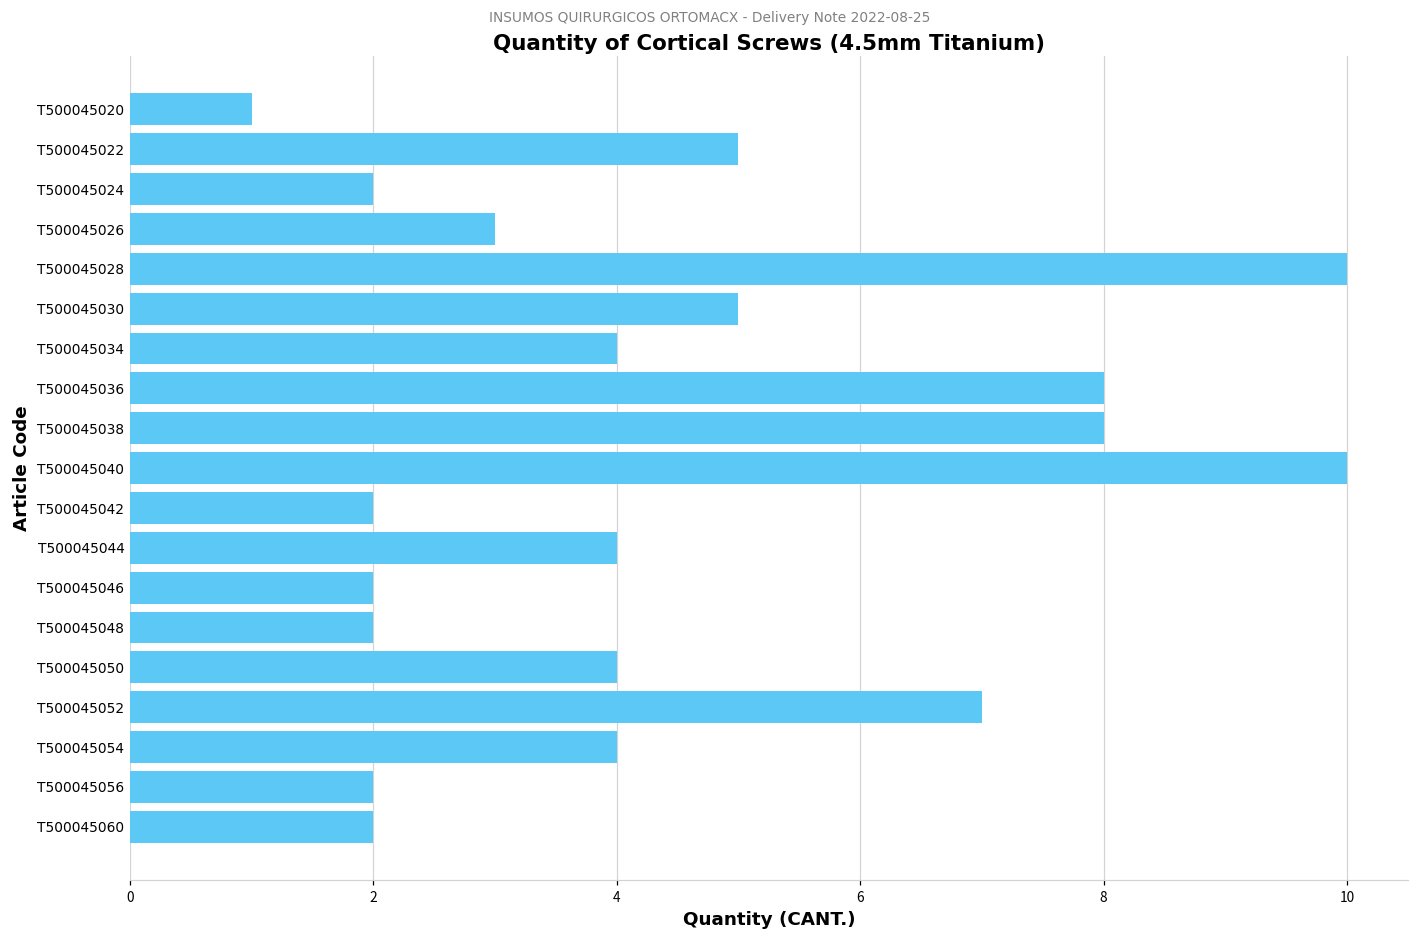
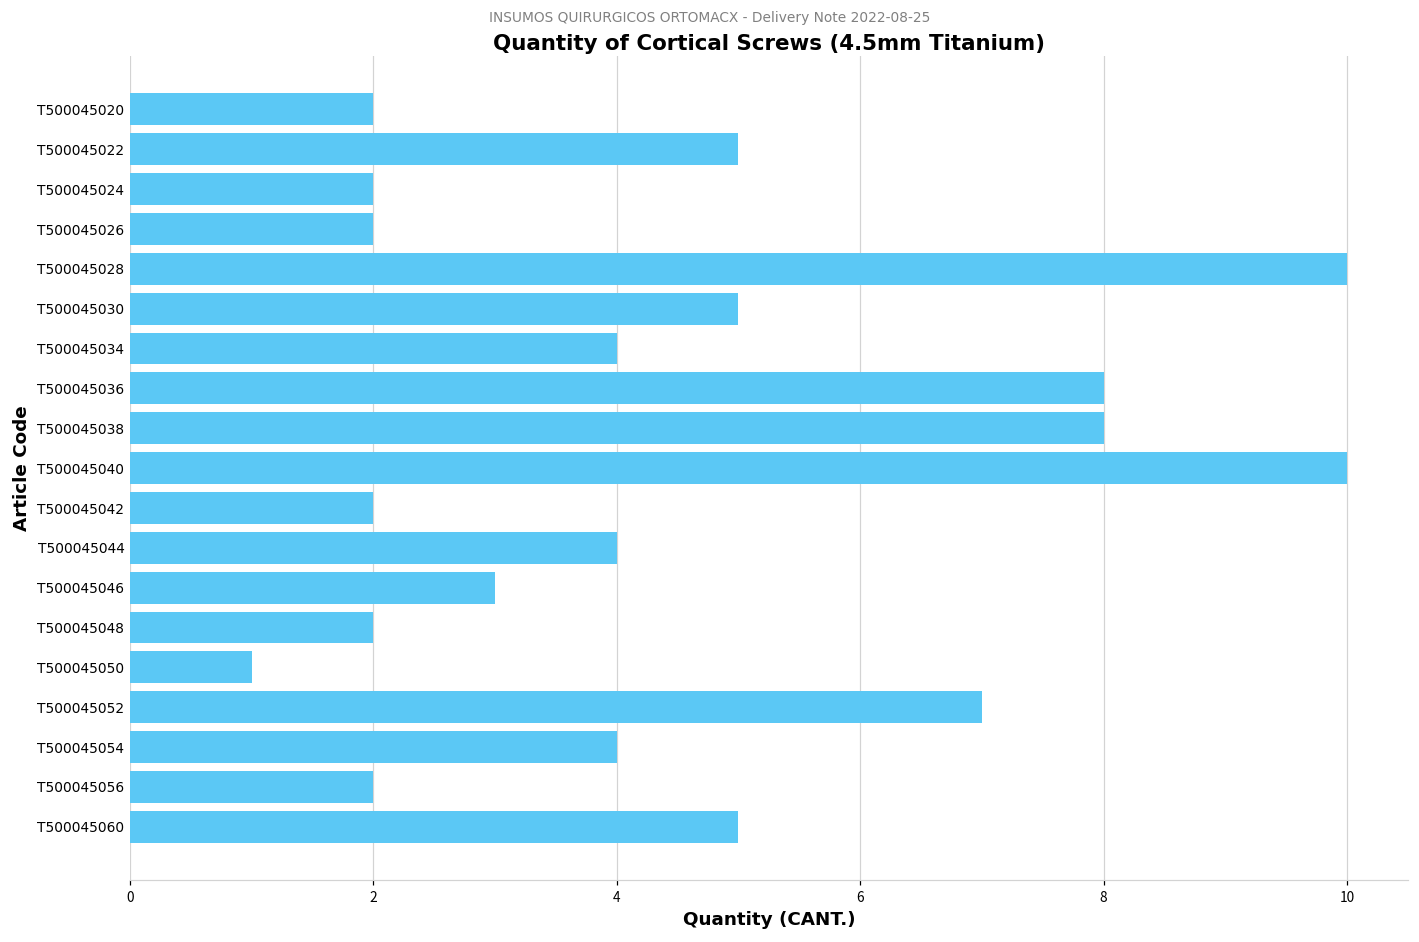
T500045020: 1 -> 2
T500045026: 3 -> 2
T500045046: 2 -> 3
T500045050: 4 -> 1
T500045060: 2 -> 5
